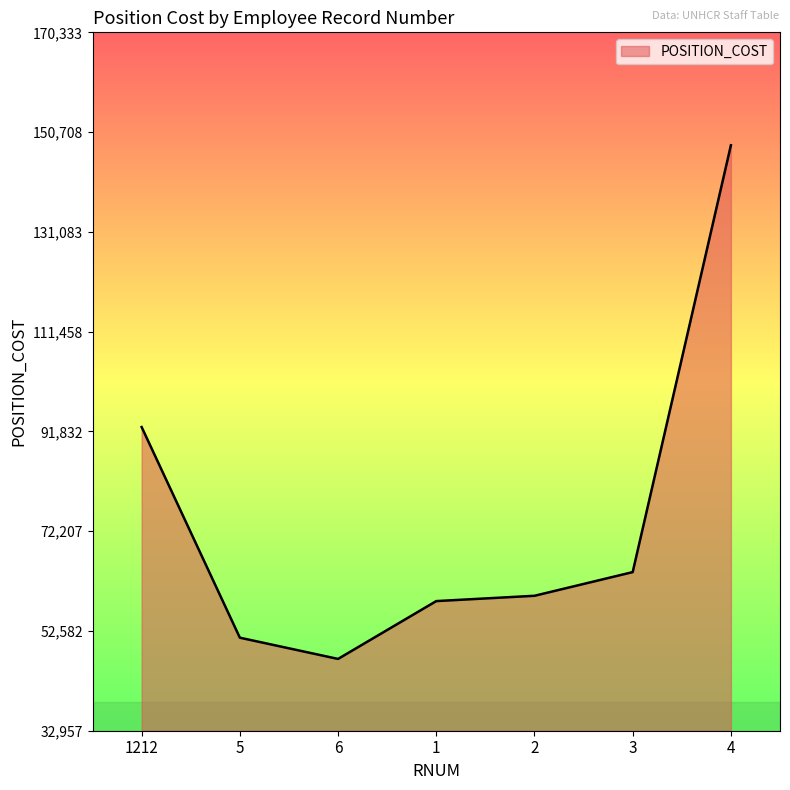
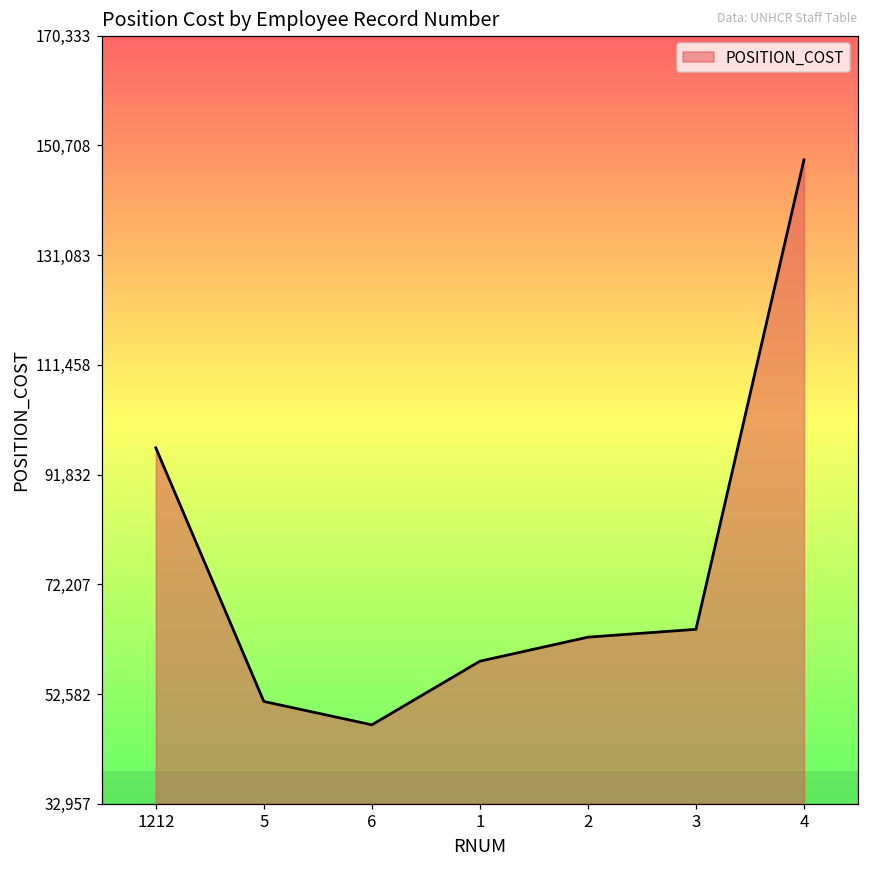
1212: 93,000 -> 97,000
2: 60,000 -> 63,000
